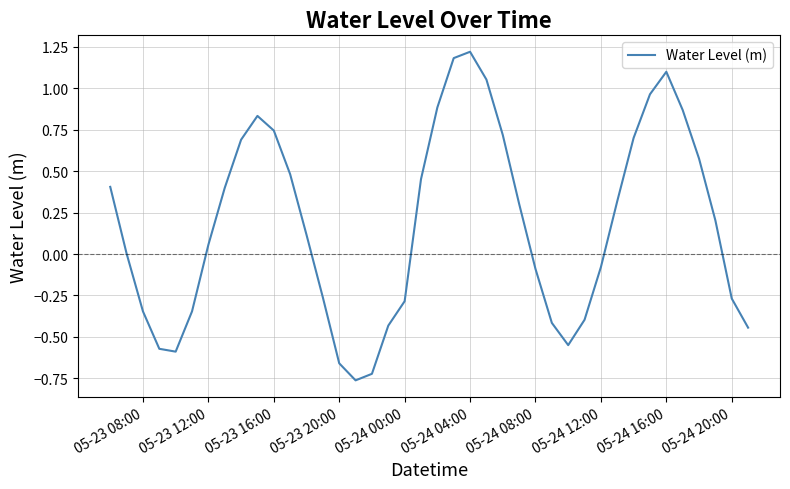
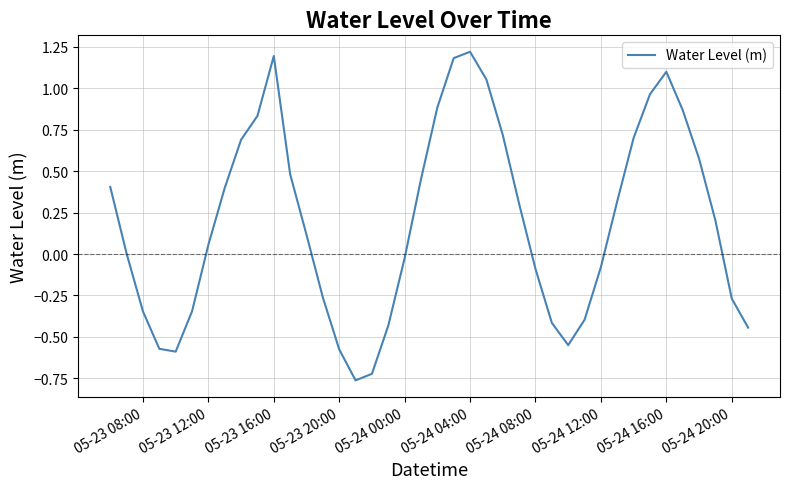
05-23 16:00: 0.75 -> 1.20
05-23 20:00: -0.66 -> -0.58
05-24 00:00: -0.28 -> -0.02
